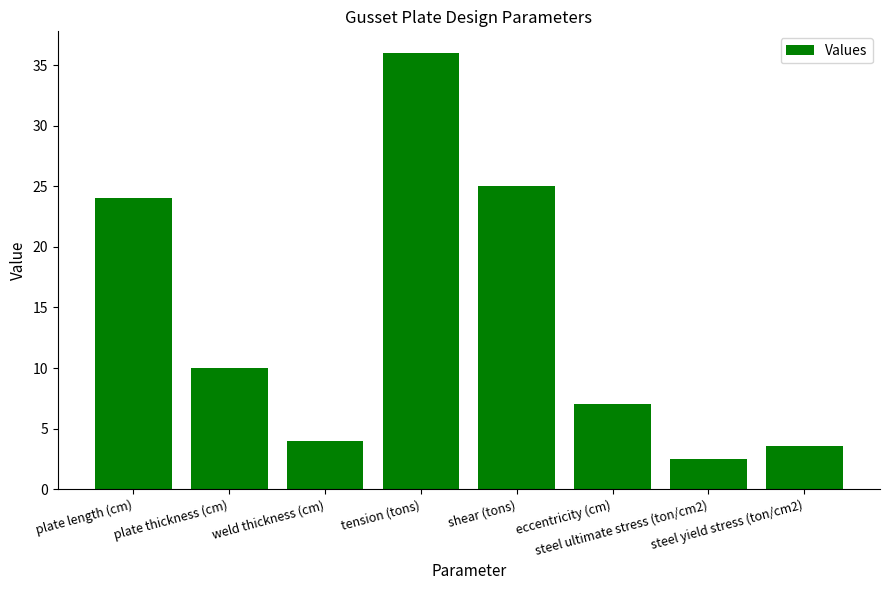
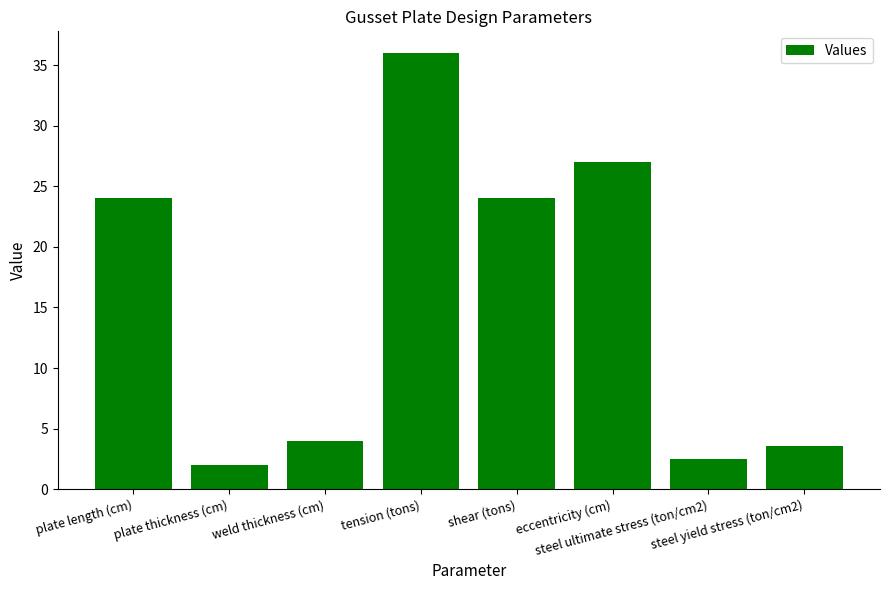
plate thickness (cm): 10 -> 2
shear (tons): 25 -> 24
eccentricity (cm): 7 -> 27
